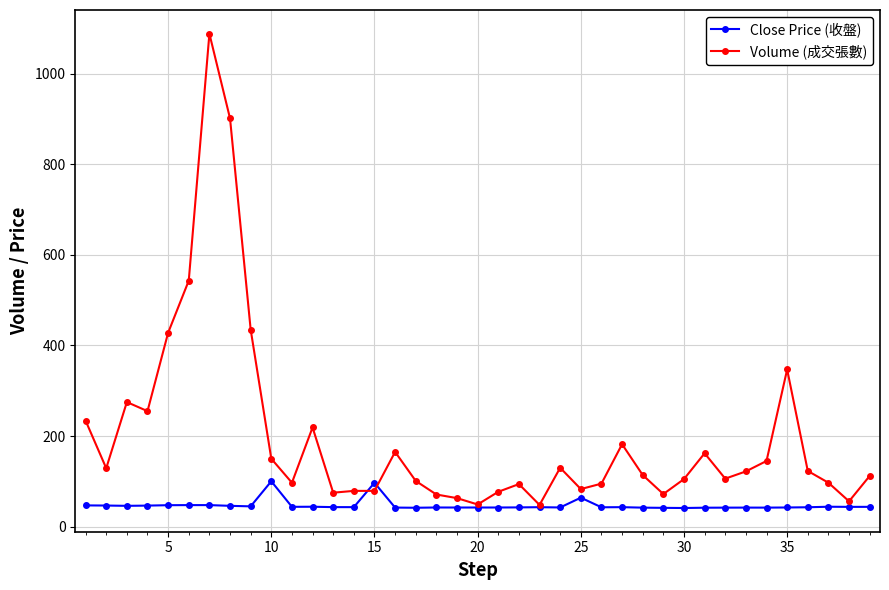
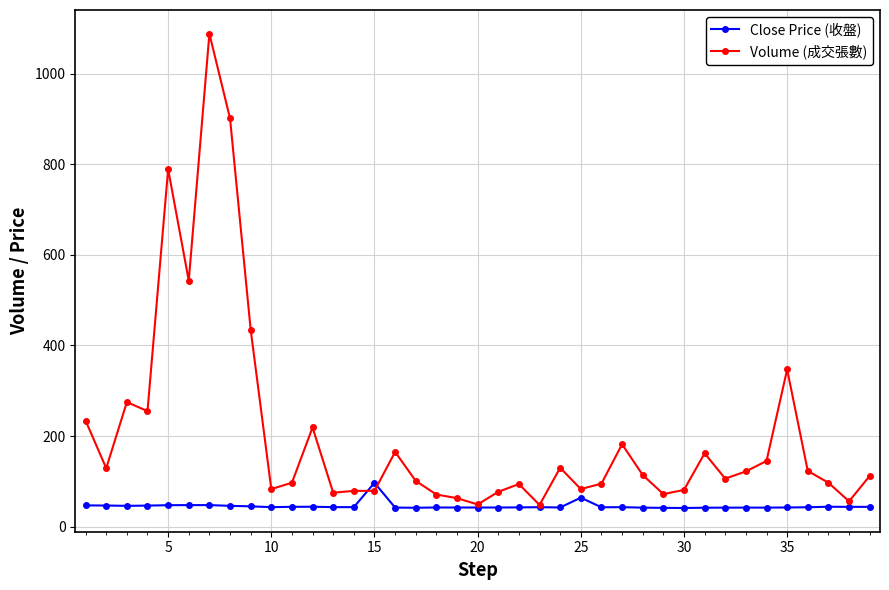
Volume (成交張數), 5: 430 -> 790
Close Price (收盤), 10: 100 -> 40
Volume (成交張數), 10: 150 -> 80
Volume (成交張數), 30: 110 -> 80
